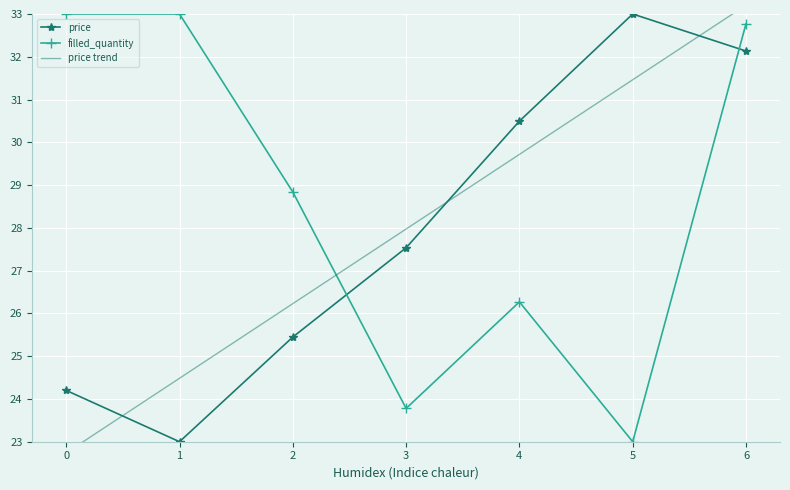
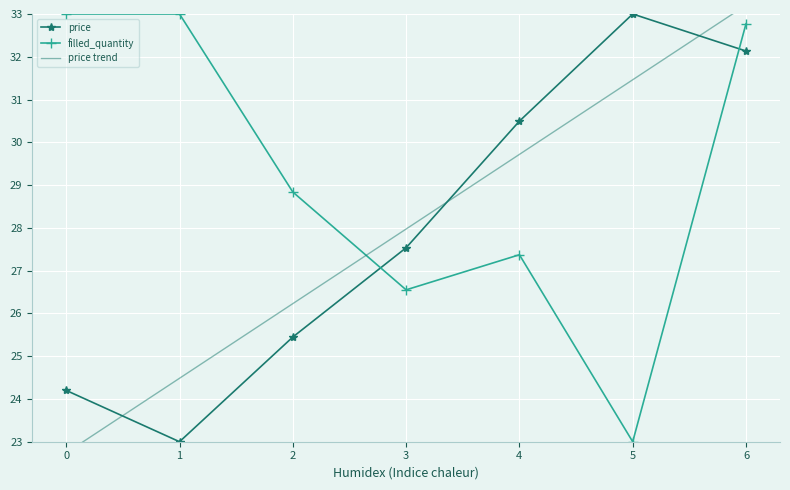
filled_quantity, 3: 23.8 -> 26.6
filled_quantity, 4: 26.3 -> 27.4
